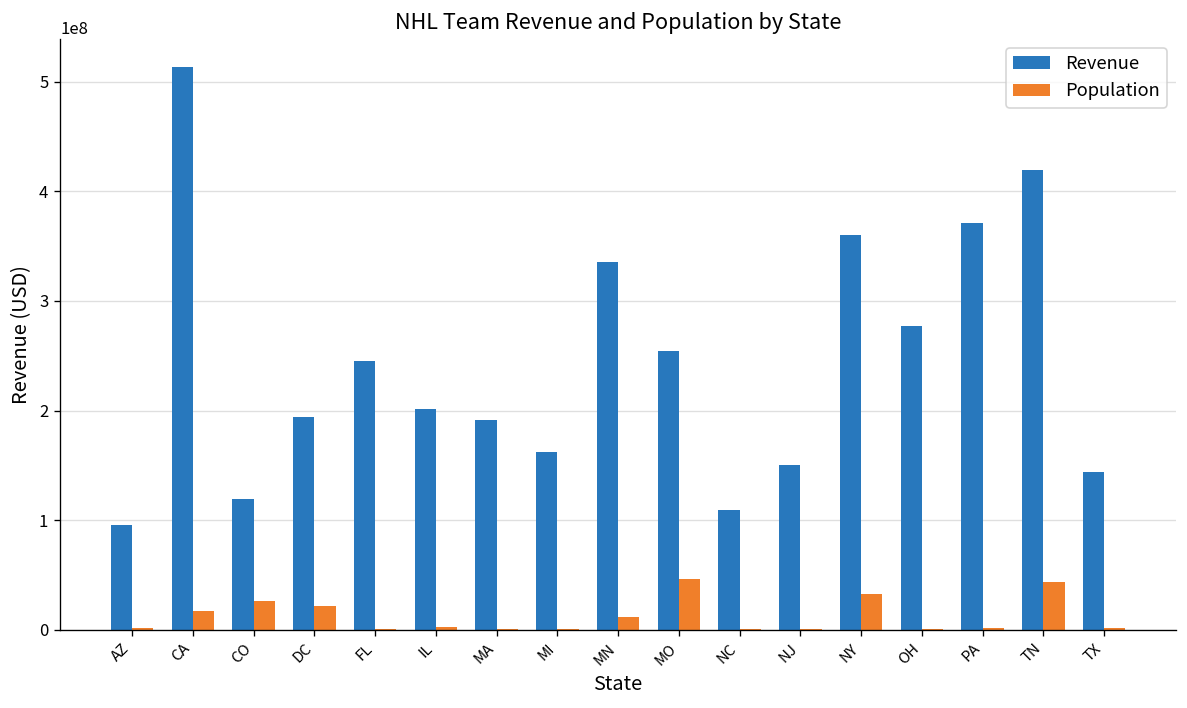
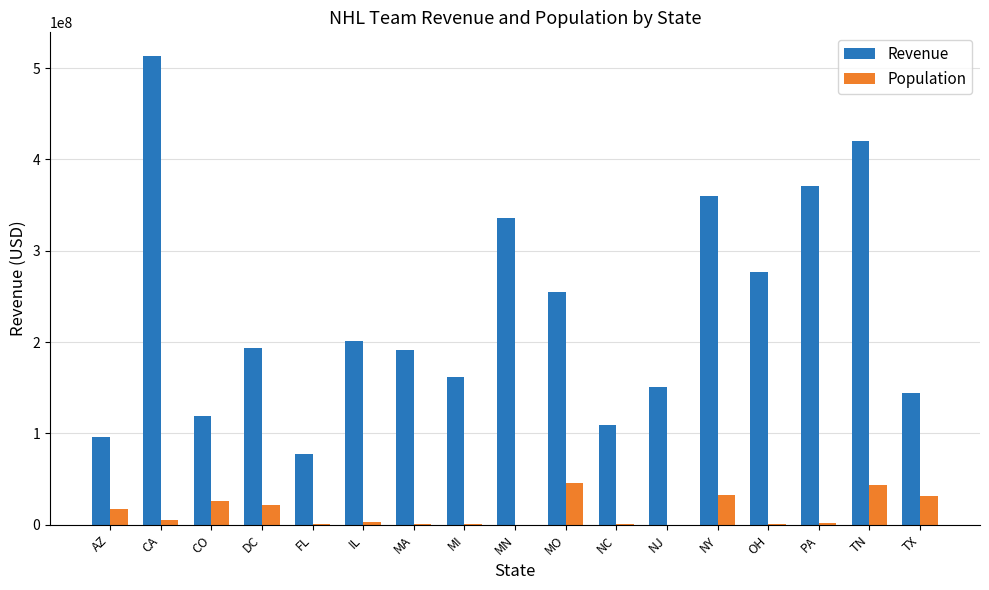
Population, AZ: 0 -> 20000000
Population, CA: 20000000 -> 10000000
Revenue, FL: 250000000 -> 80000000
Population, MN: 10000000 -> 0
Population, TX: 0 -> 30000000
